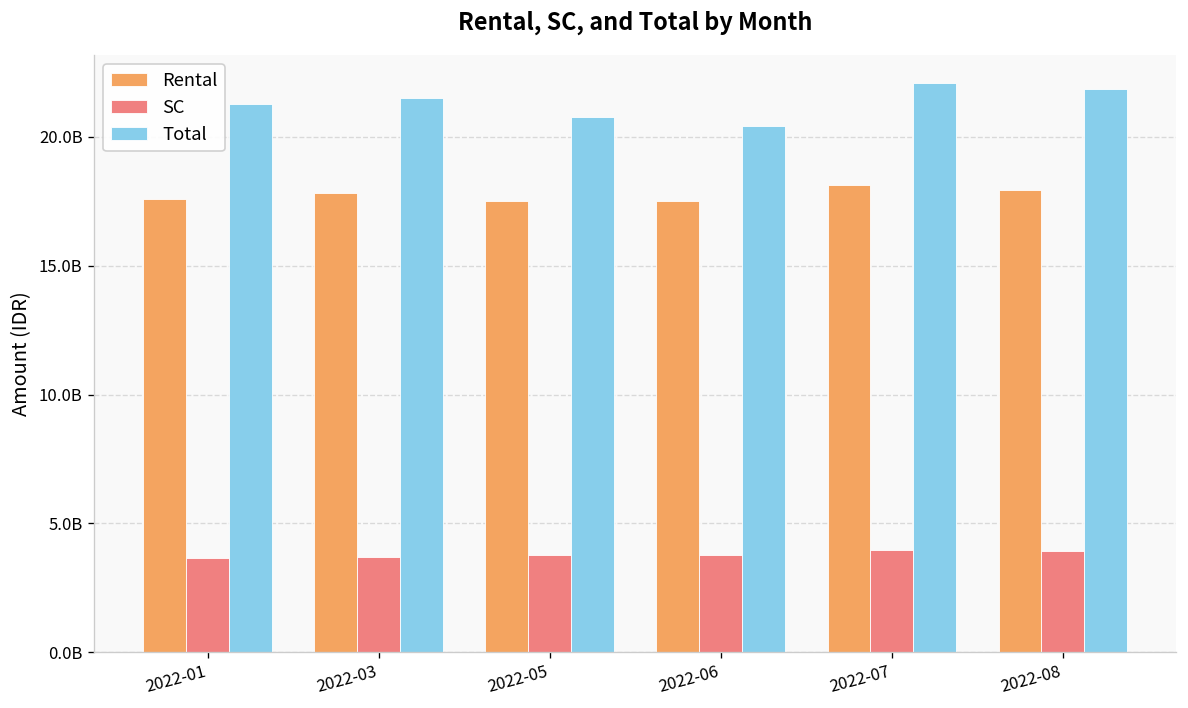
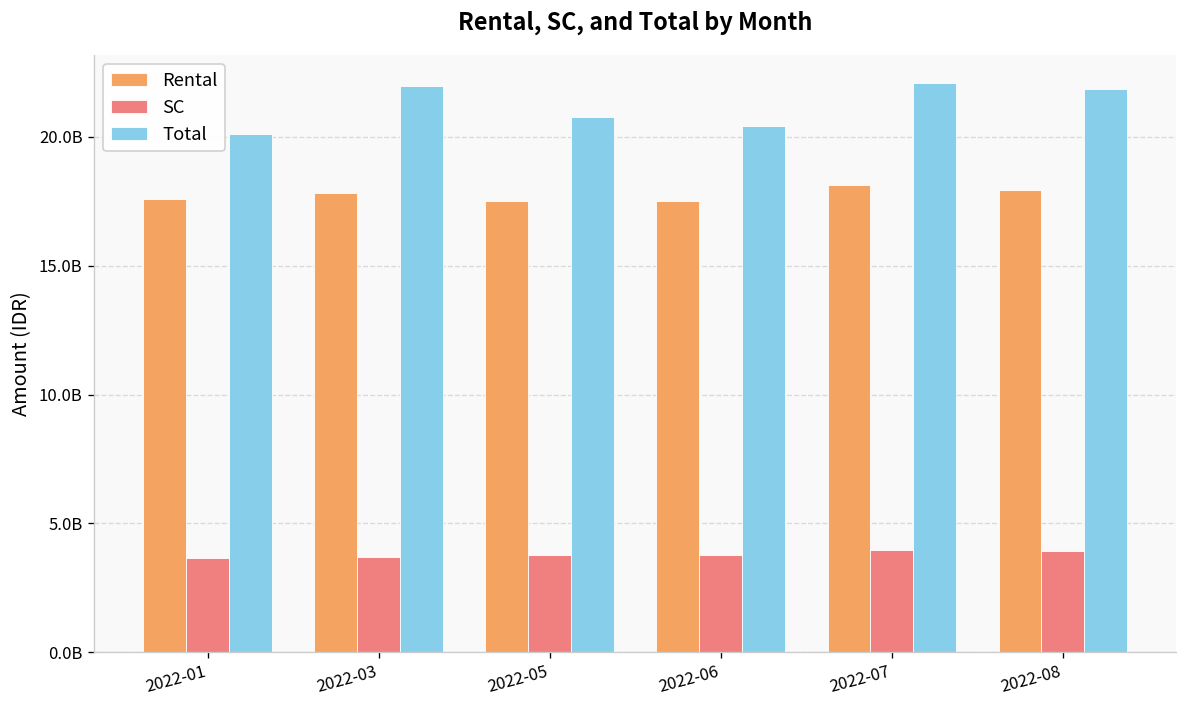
Total, 2022-01: 21300000000 -> 20100000000
Total, 2022-03: 21500000000 -> 22000000000
